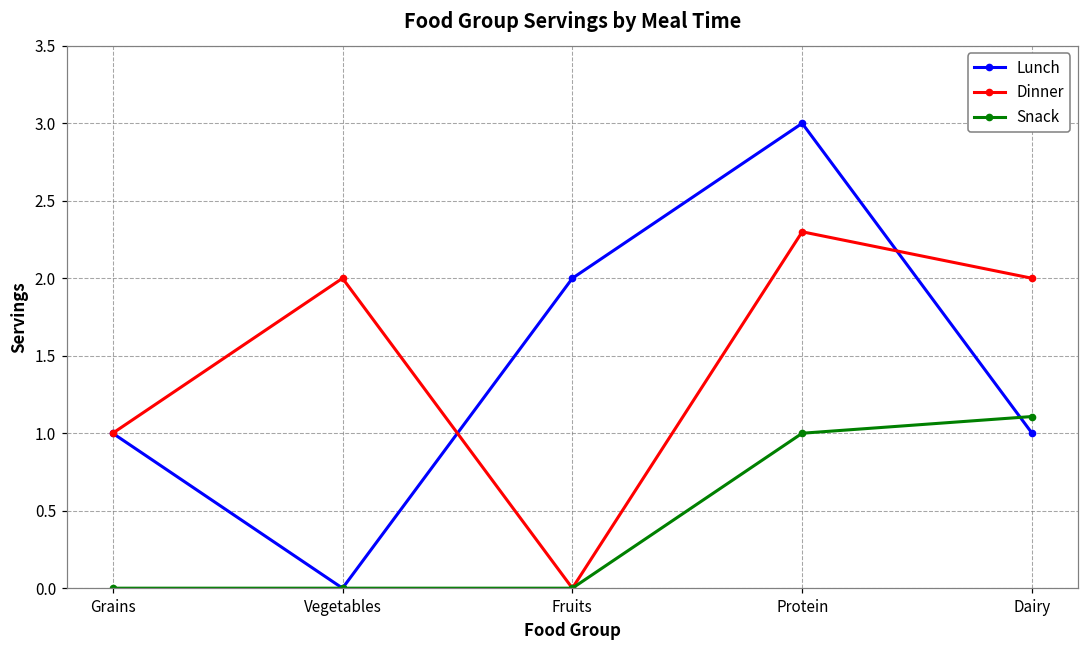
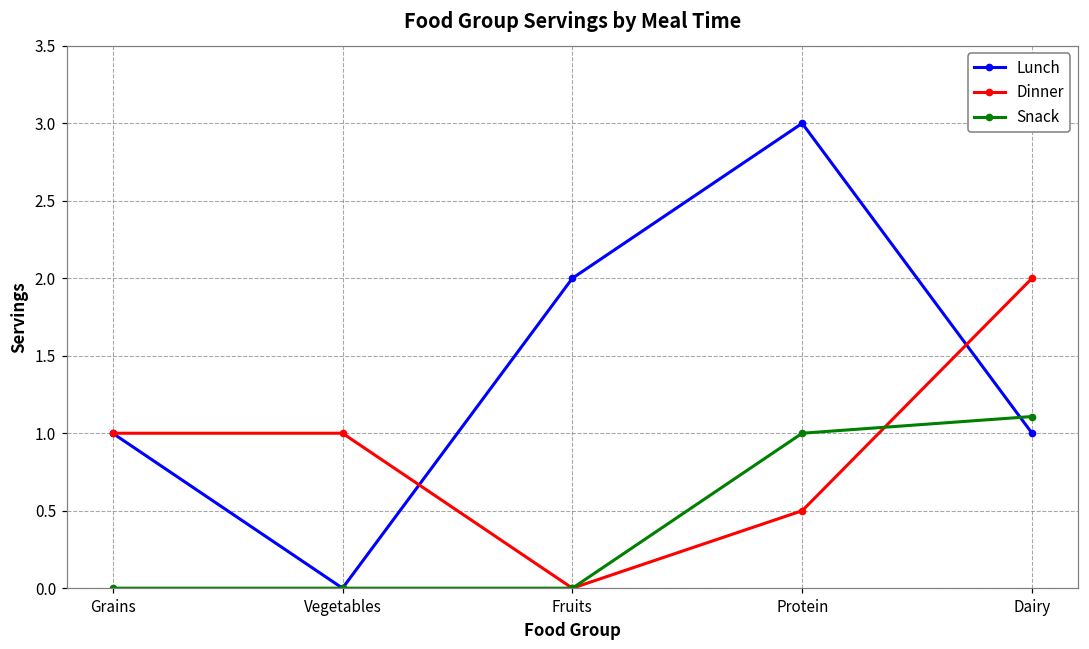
Dinner, Vegetables: 2 -> 1
Dinner, Protein: 2.3 -> 0.5
